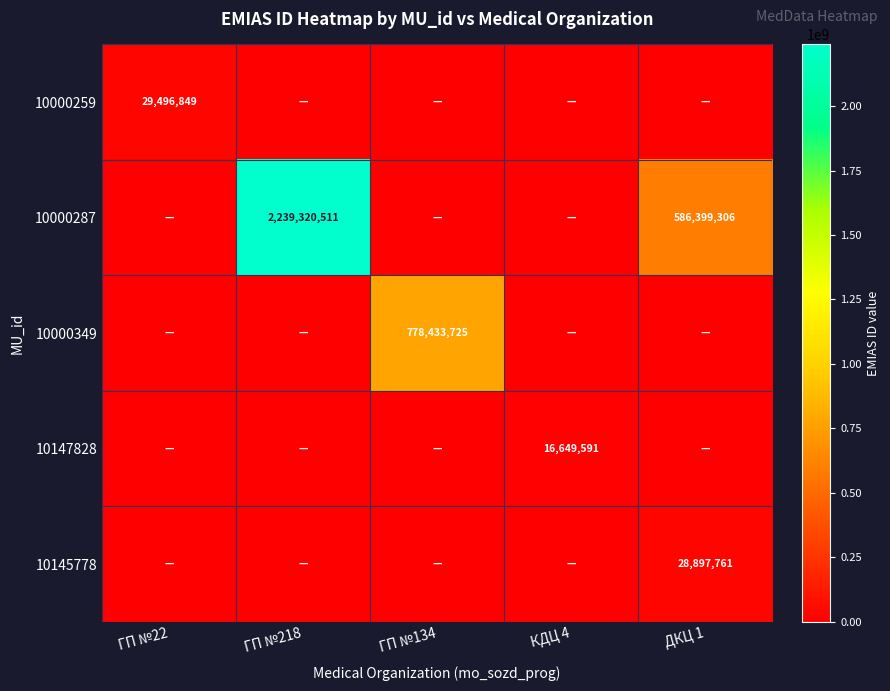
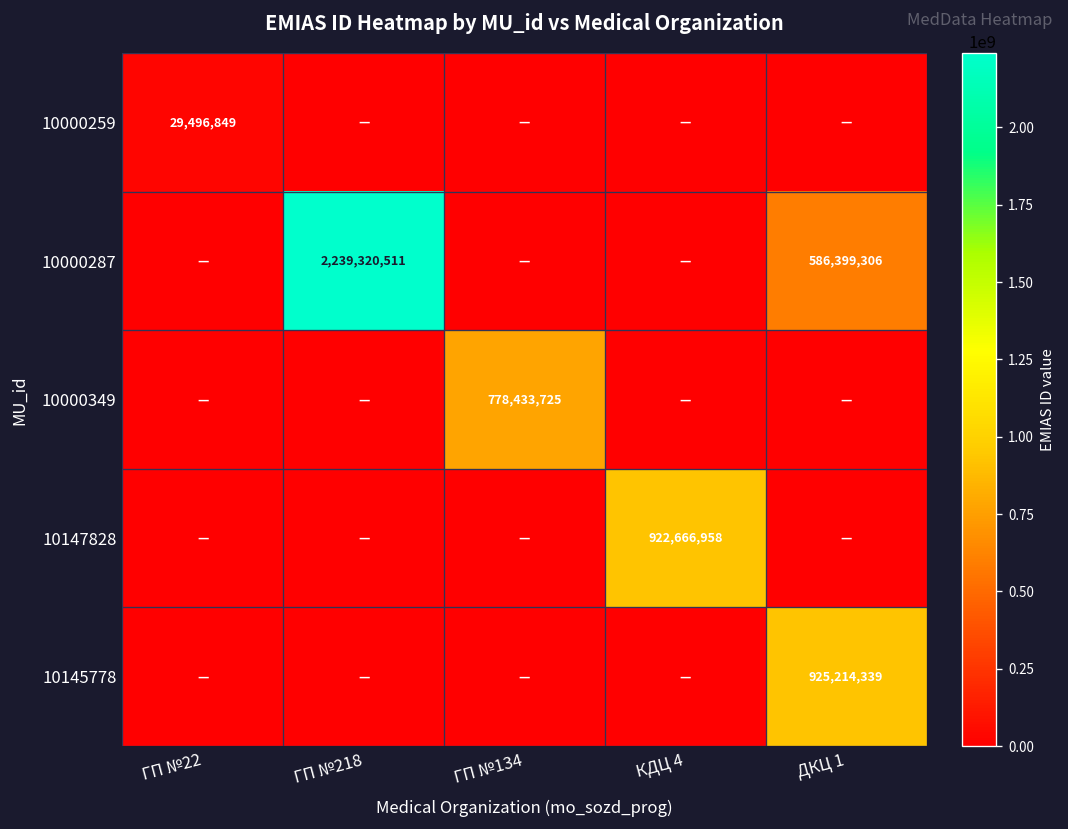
10147828, КДЦ 4: 16,649,591 -> 922,666,958
10145778, ДКЦ 1: 28,897,761 -> 925,214,339
